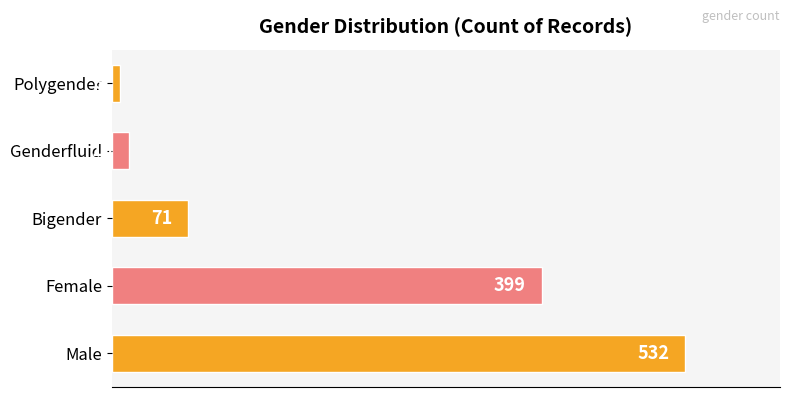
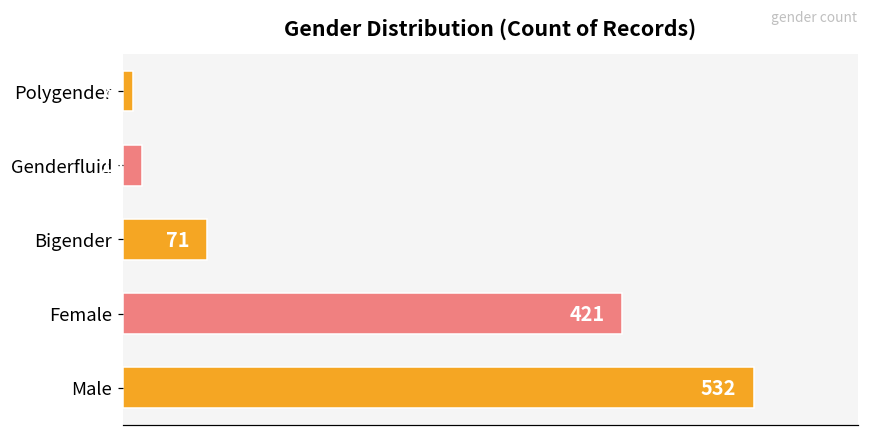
Female: 399 -> 421
